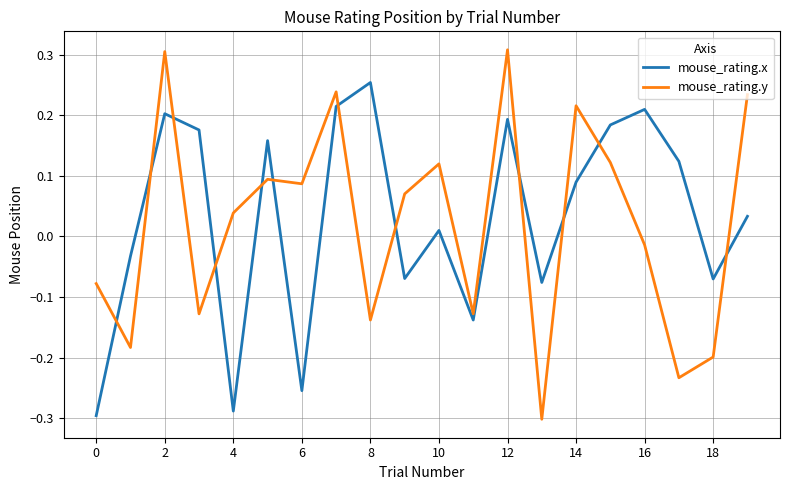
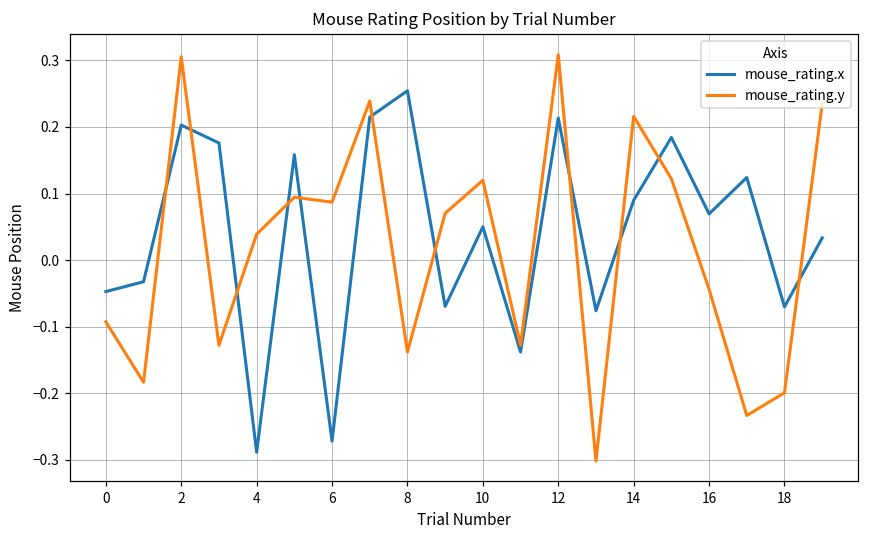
mouse_rating.x, 0: -0.30 -> -0.05
mouse_rating.y, 0: -0.08 -> -0.09
mouse_rating.x, 6: -0.25 -> -0.27
mouse_rating.x, 10: 0.01 -> 0.05
mouse_rating.x, 12: 0.19 -> 0.21
mouse_rating.x, 16: 0.21 -> 0.07
mouse_rating.y, 16: -0.01 -> -0.04
